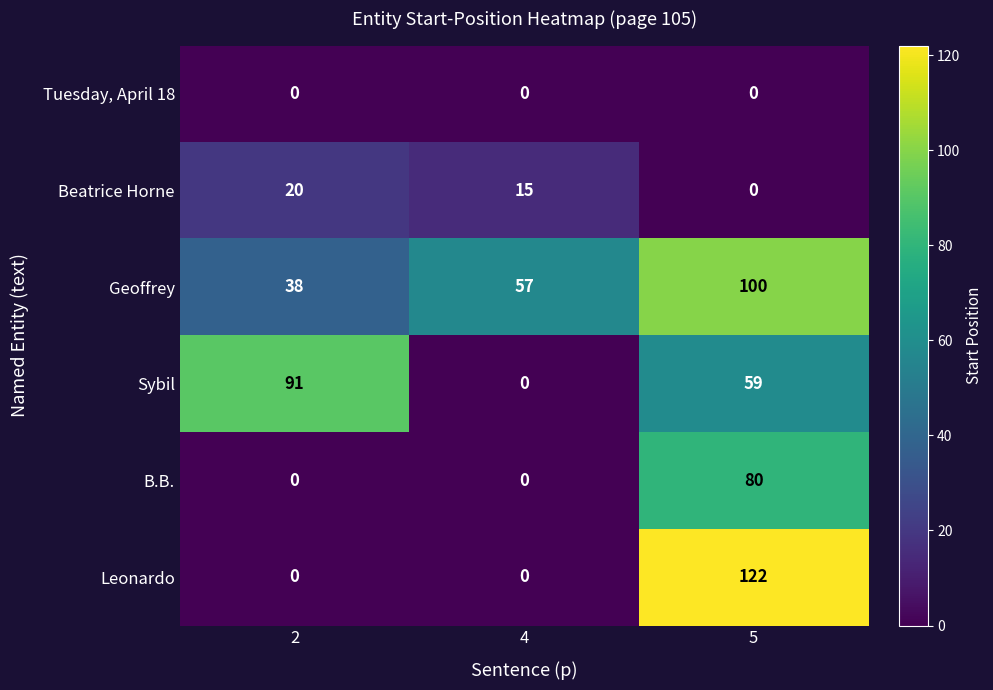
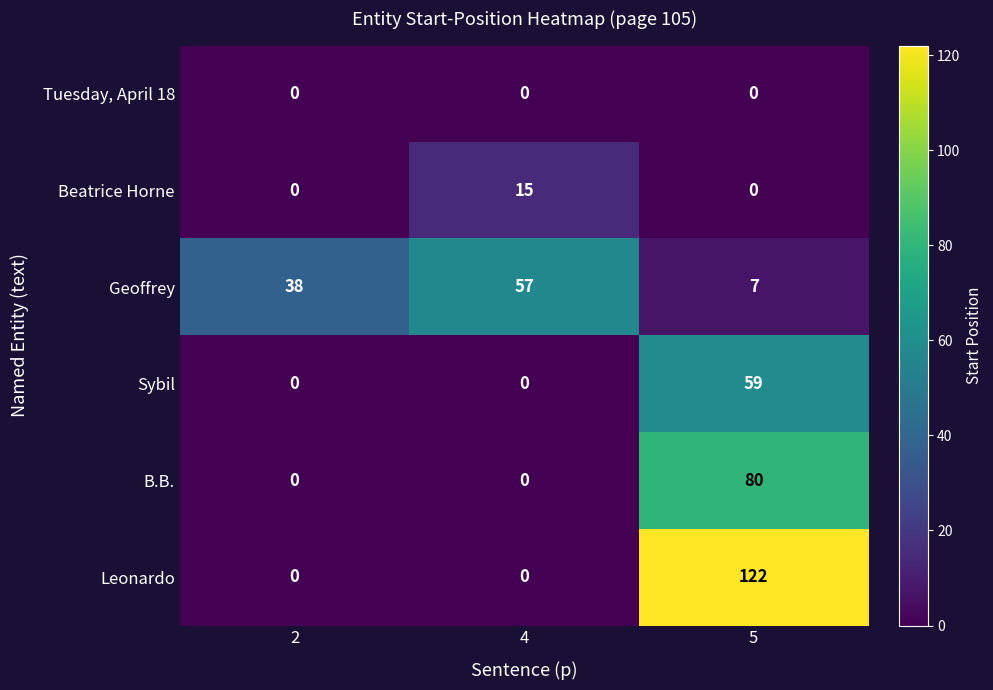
Beatrice Horne, 2: 20 -> 0
Geoffrey, 5: 100 -> 7
Sybil, 2: 91 -> 0
